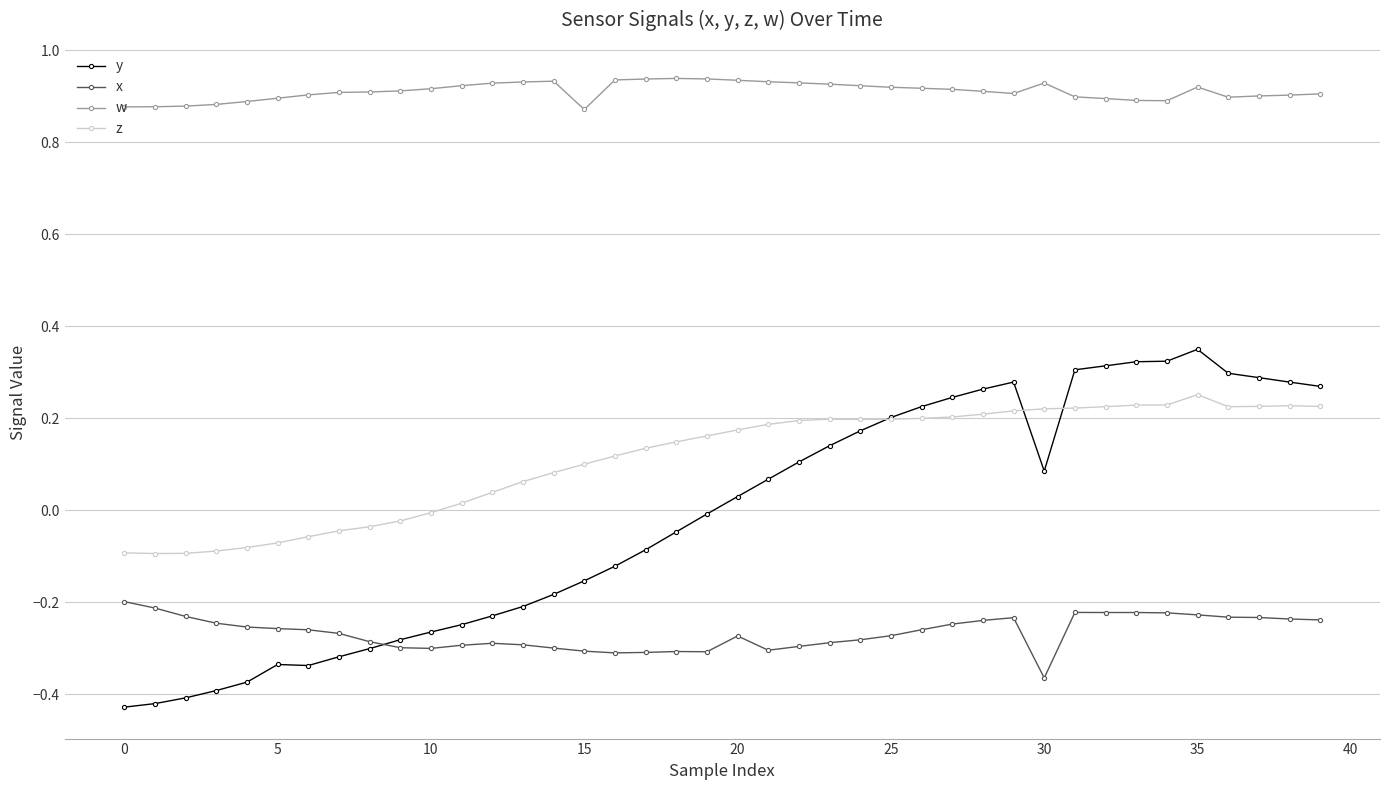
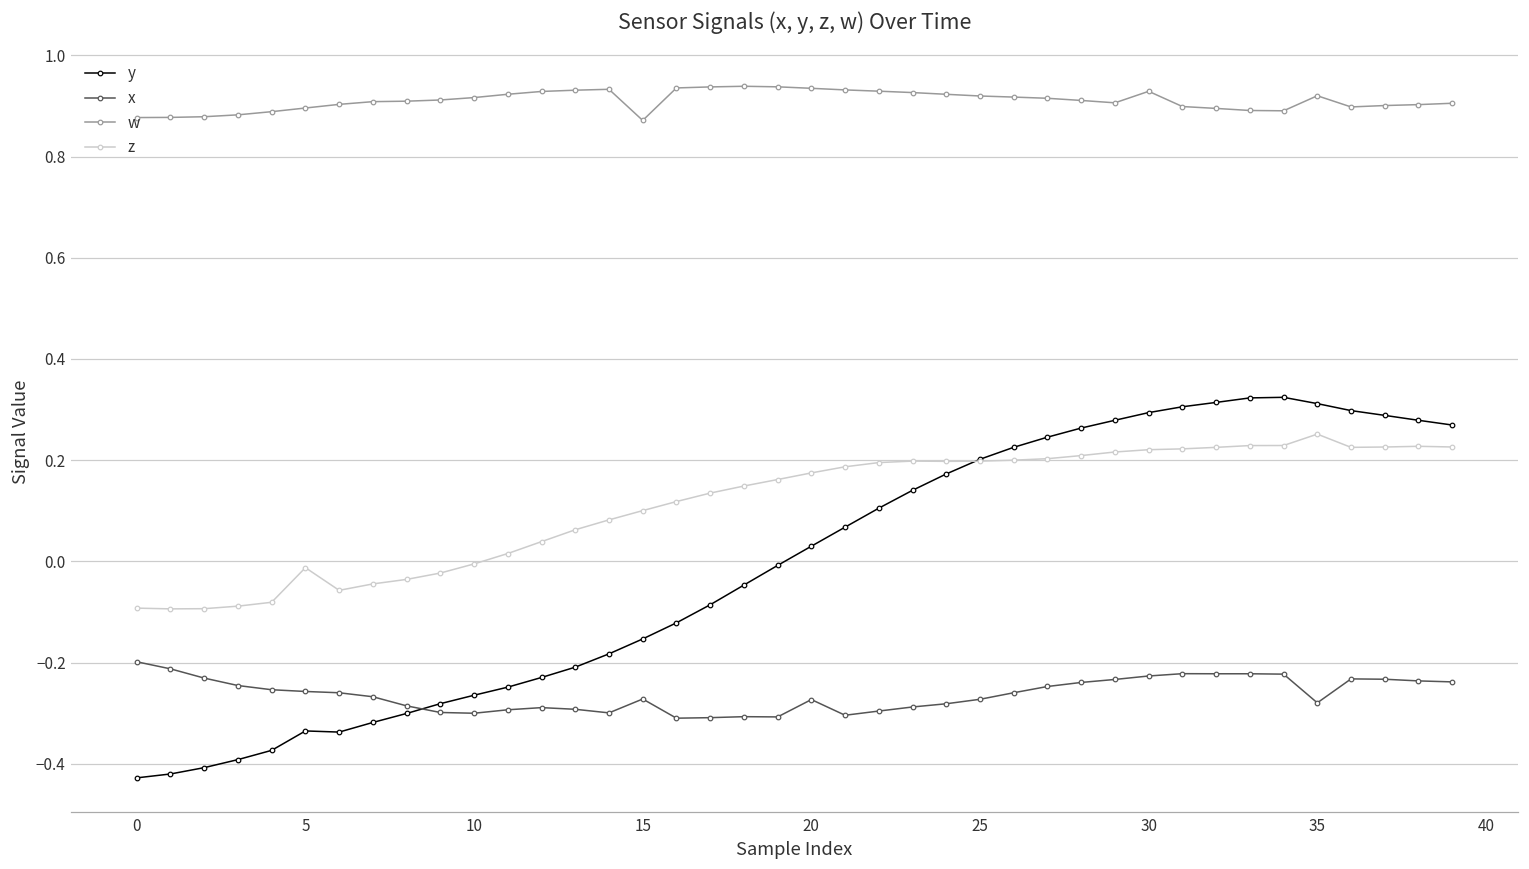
z, 5: -0.07 -> -0.01
x, 15: -0.31 -> -0.27
y, 30: 0.09 -> 0.29
x, 30: -0.36 -> -0.23
y, 35: 0.35 -> 0.31
x, 35: -0.23 -> -0.28
